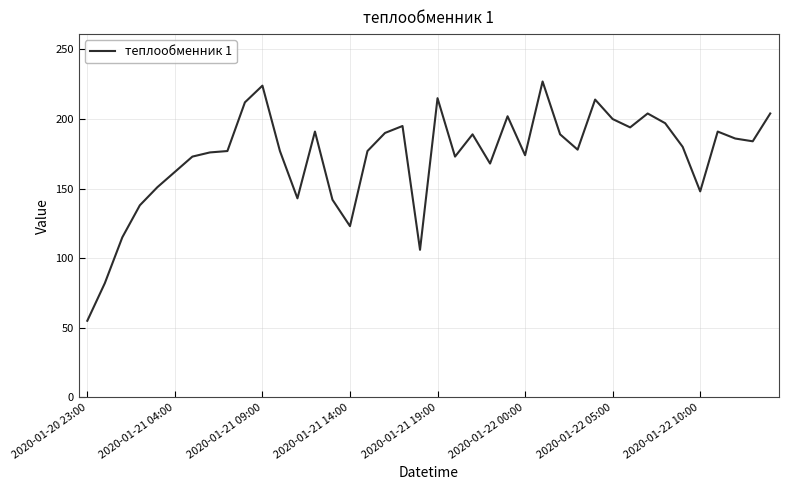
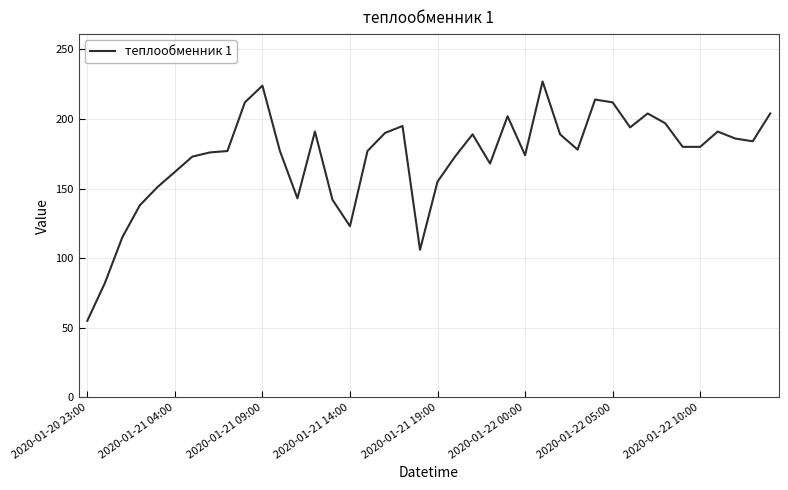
2020-01-21 19:00: 215 -> 155
2020-01-22 05:00: 200 -> 212
2020-01-22 10:00: 148 -> 180
